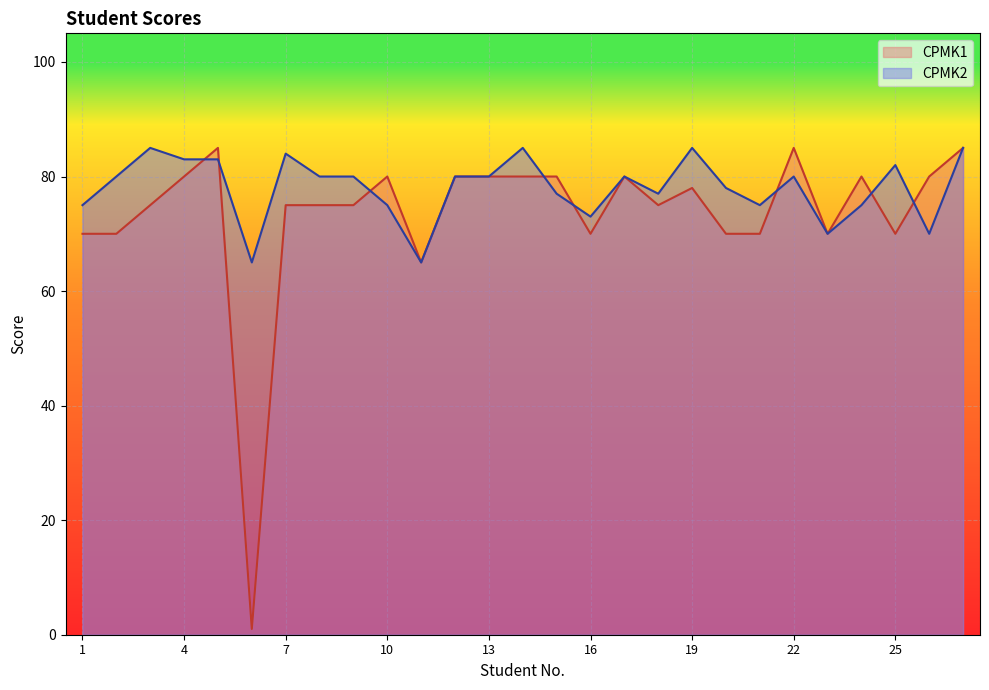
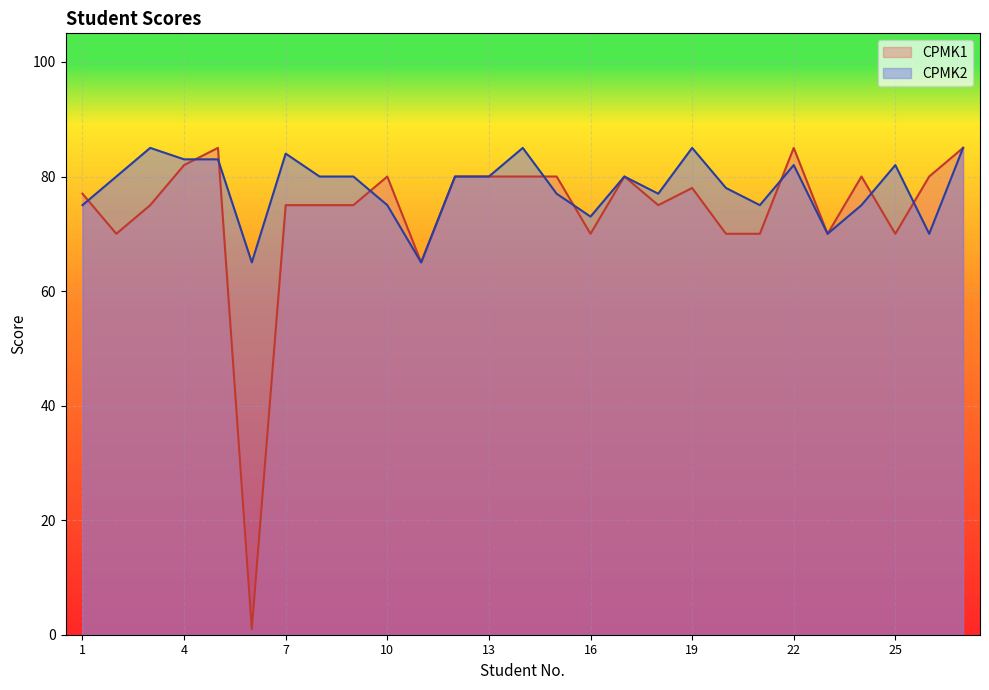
CPMK1, 1: 70 -> 77
CPMK1, 4: 80 -> 82
CPMK2, 22: 80 -> 82
